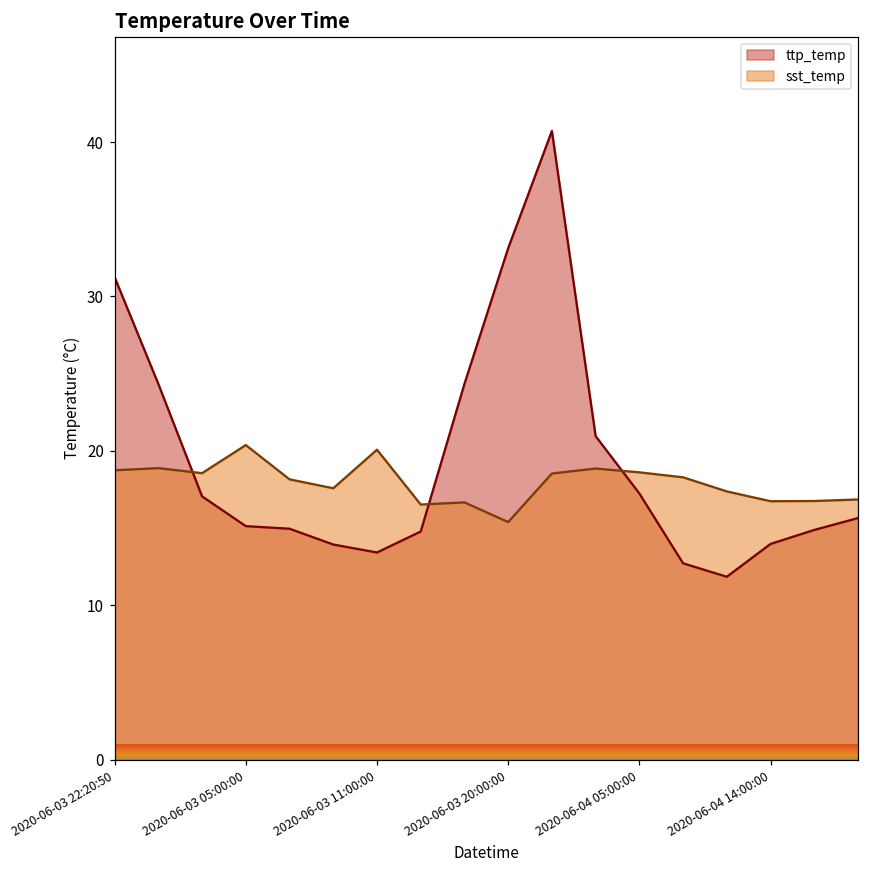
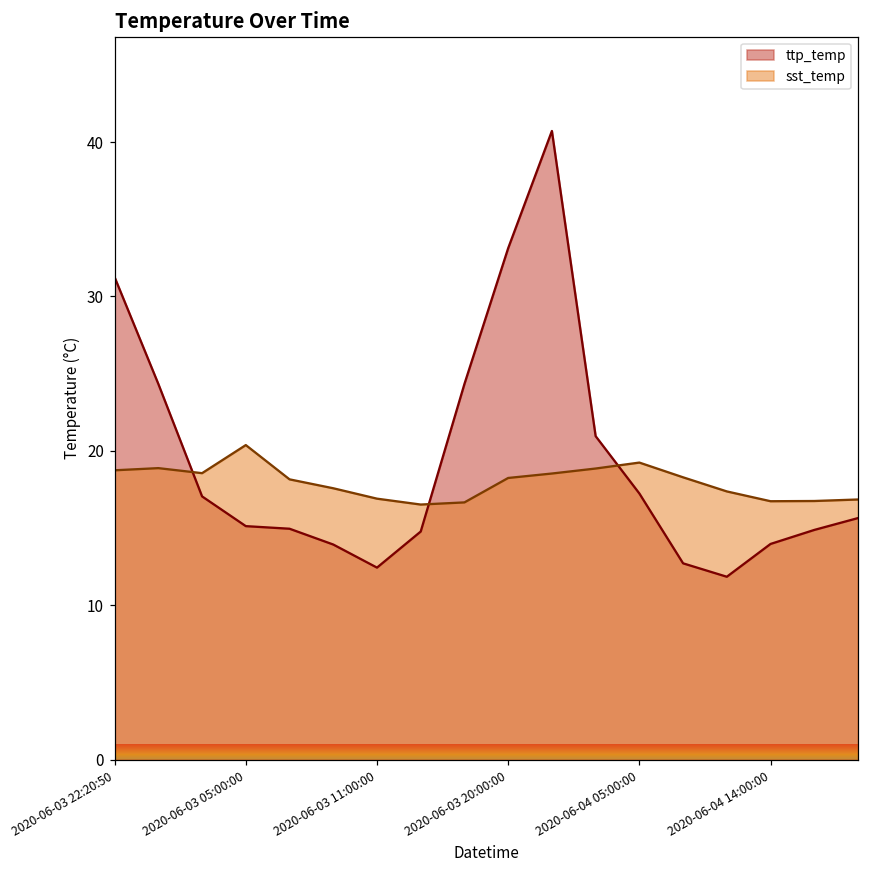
ttp_temp, 2020-06-03 11:00:00: 13.4 -> 12.4
sst_temp, 2020-06-03 11:00:00: 20.1 -> 16.9
sst_temp, 2020-06-03 20:00:00: 15.4 -> 18.2
sst_temp, 2020-06-04 05:00:00: 18.6 -> 19.2
